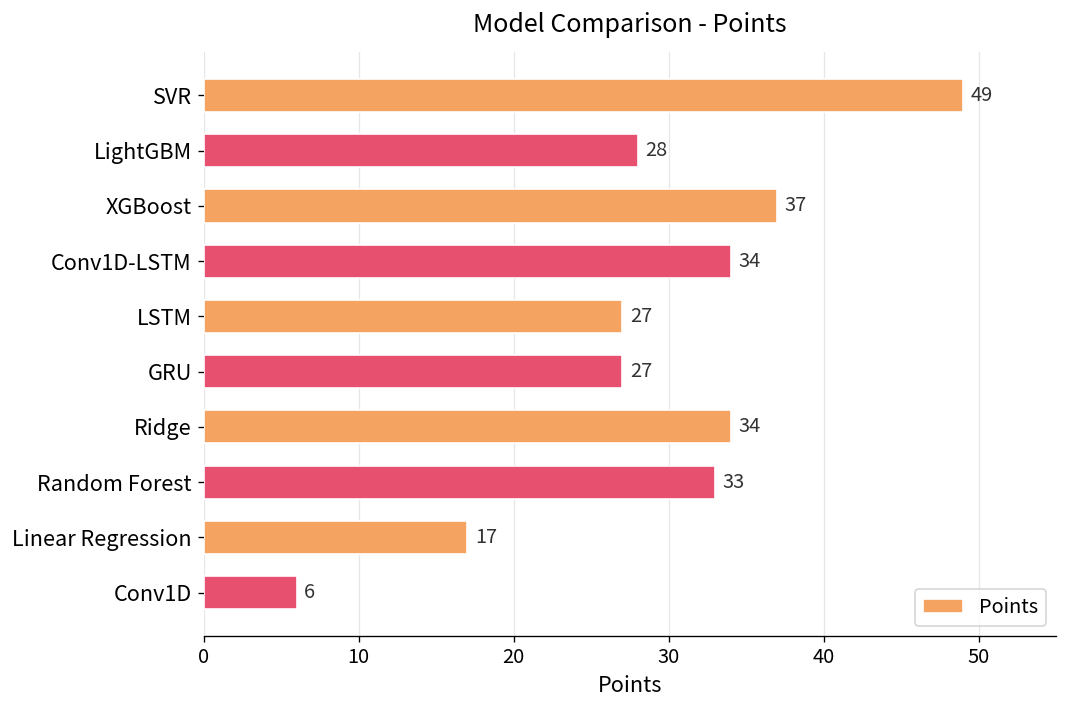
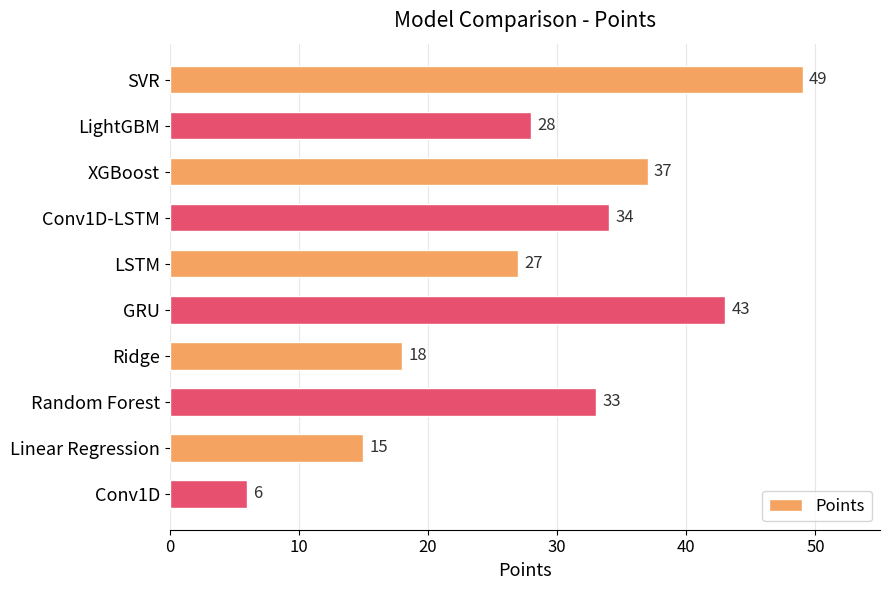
GRU: 27 -> 43
Ridge: 34 -> 18
Linear Regression: 17 -> 15
